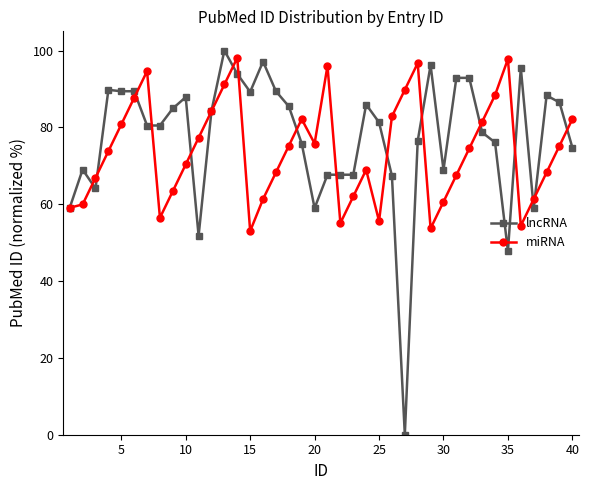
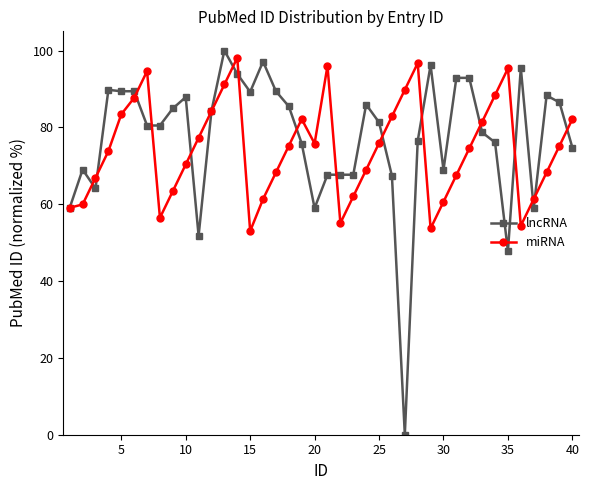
miRNA, 5: 81 -> 83
miRNA, 25: 56 -> 76
miRNA, 35: 98 -> 95
